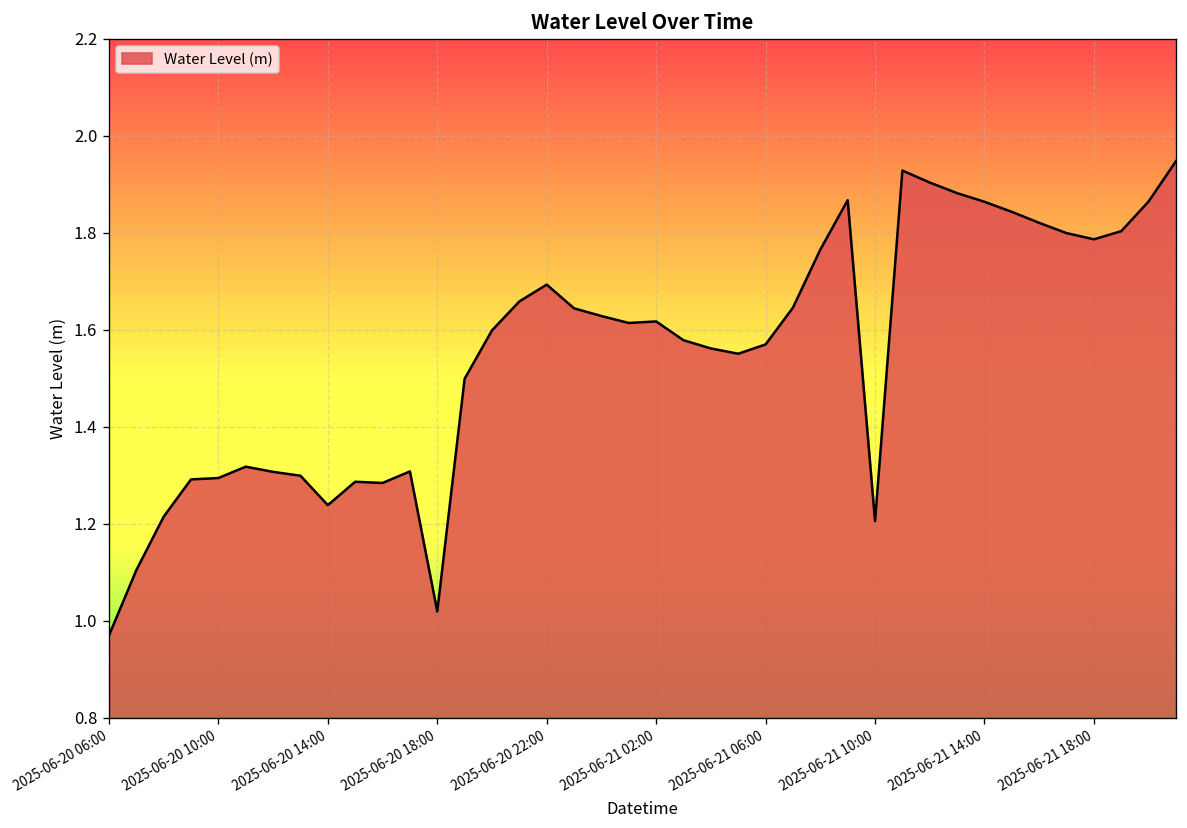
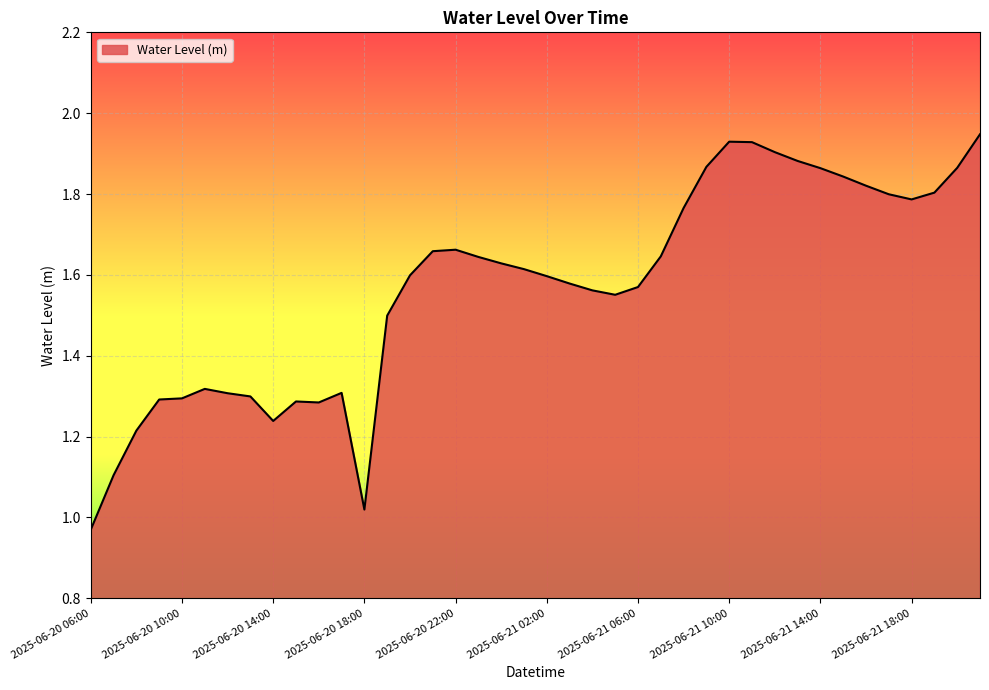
2025-06-20 22:00: 1.69 -> 1.66
2025-06-21 02:00: 1.62 -> 1.60
2025-06-21 10:00: 1.21 -> 1.93
